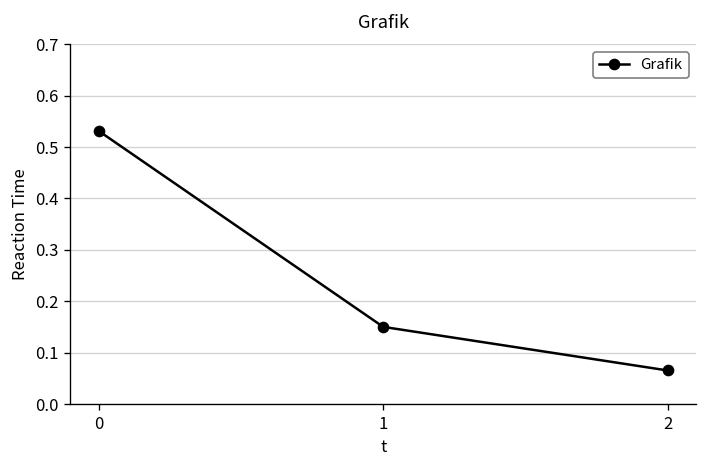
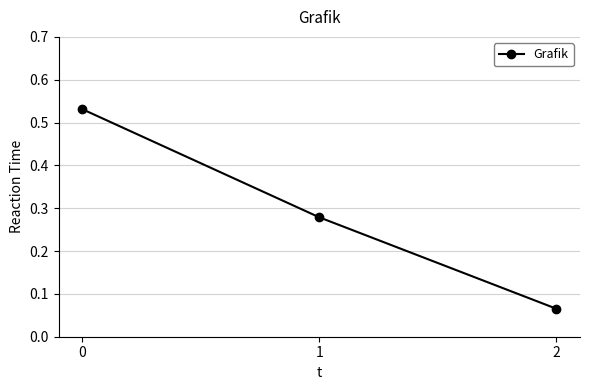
1: 0.15 -> 0.28
